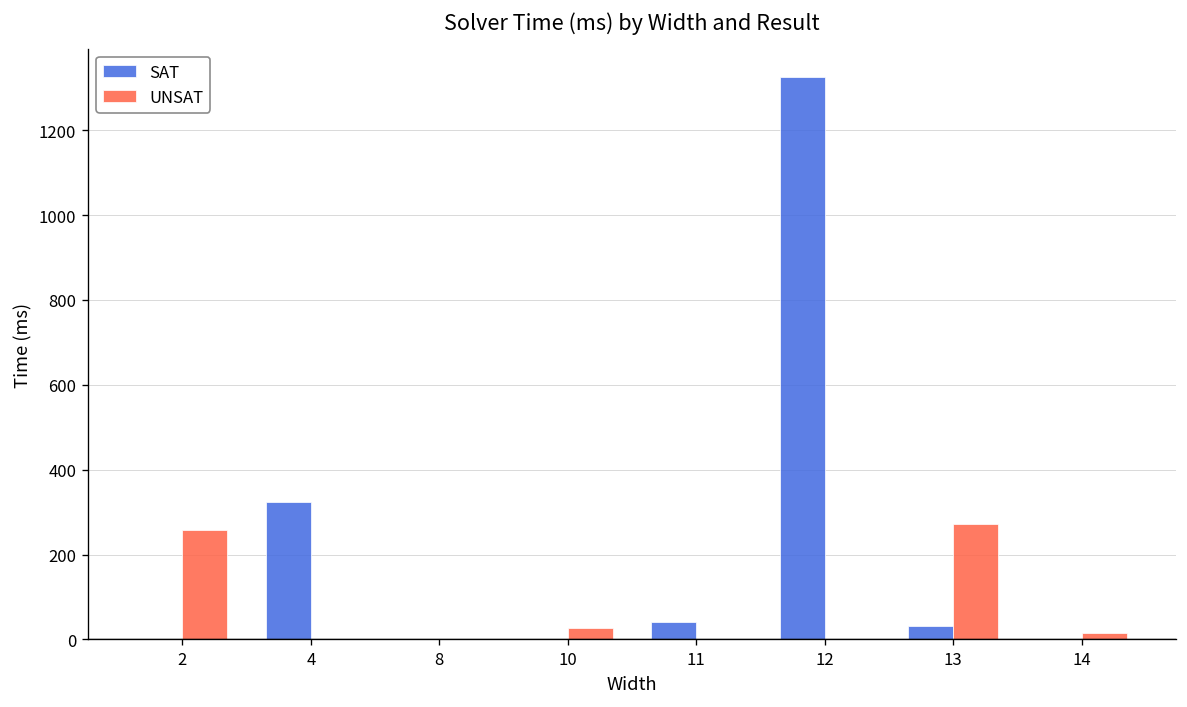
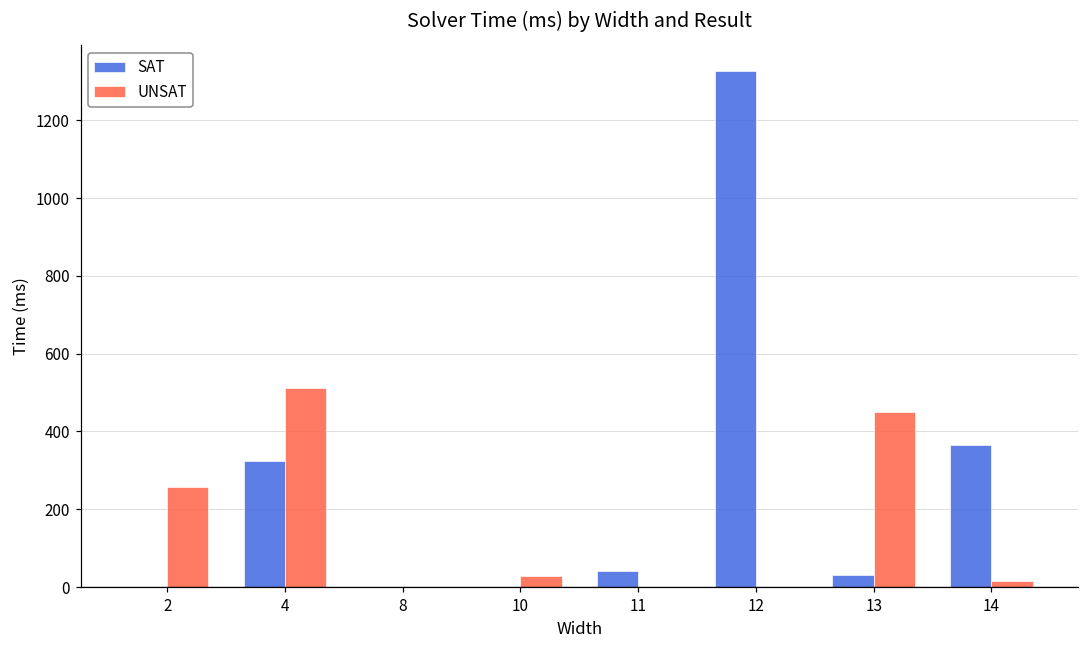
UNSAT, 4: 0 -> 510
UNSAT, 13: 270 -> 450
SAT, 14: 0 -> 360
